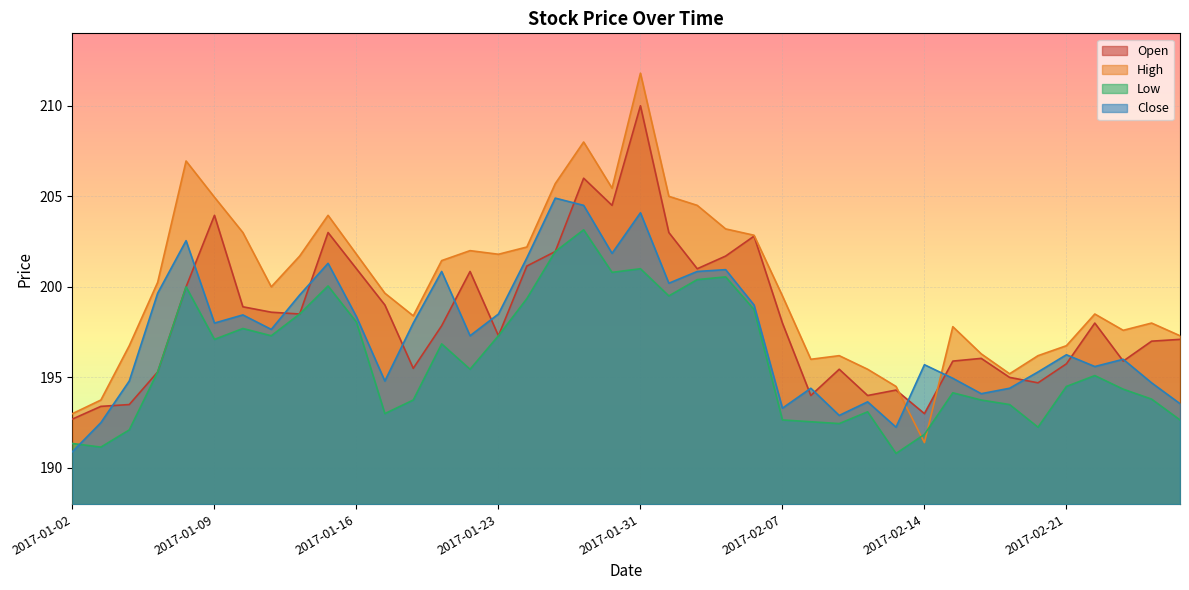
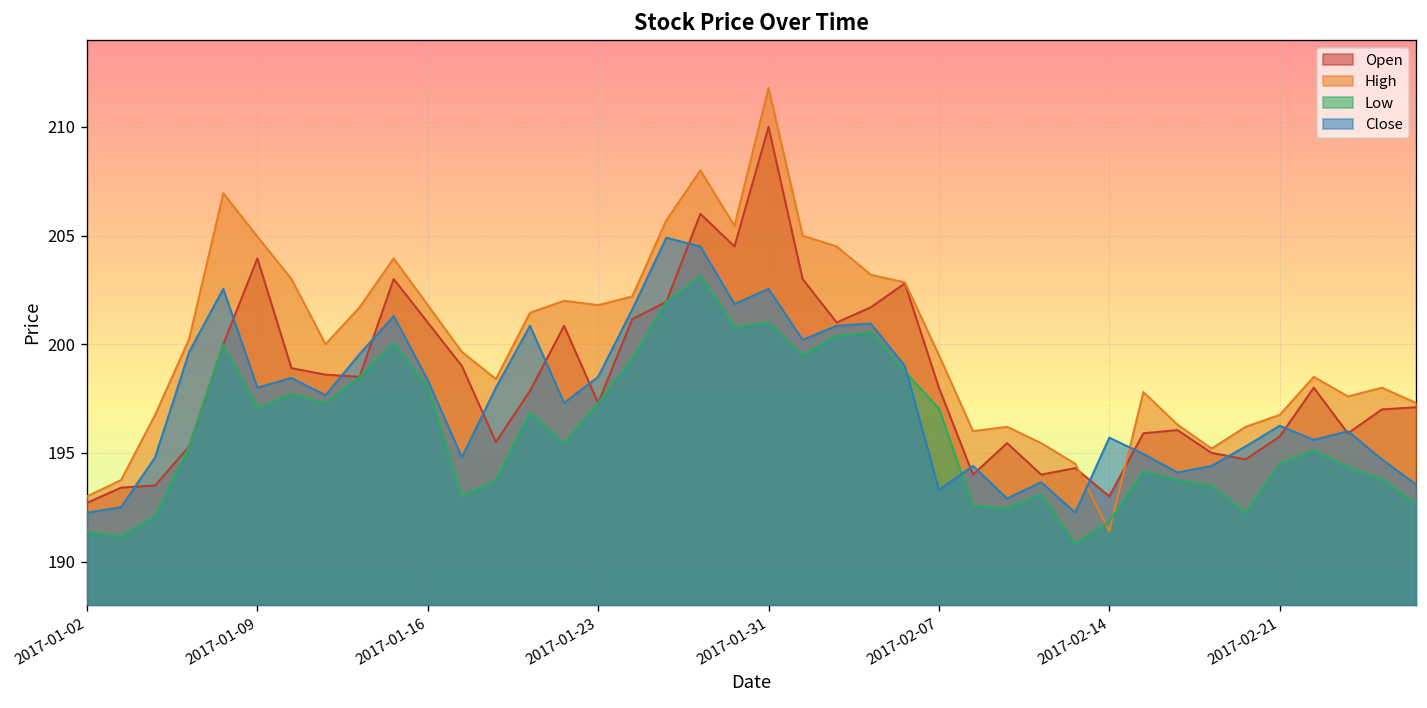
Close, 2017-01-02: 190.9 -> 192.3
Close, 2017-01-31: 204.1 -> 202.6
Low, 2017-02-07: 192.7 -> 197.0
